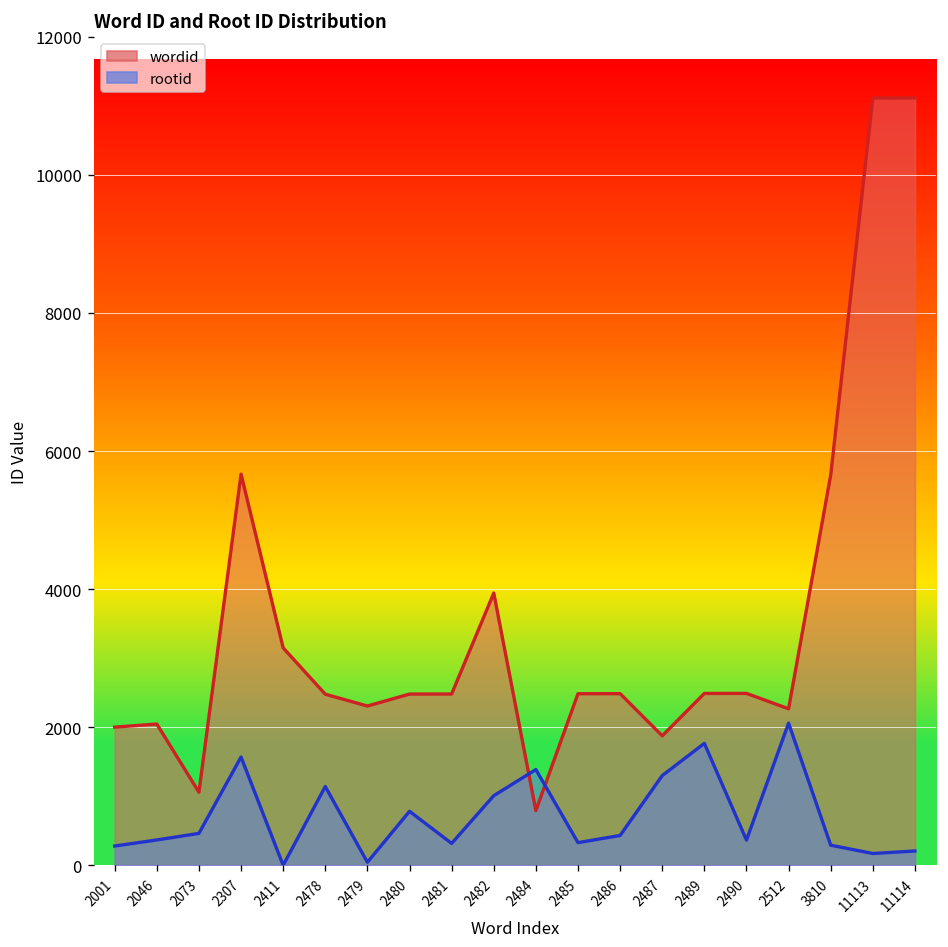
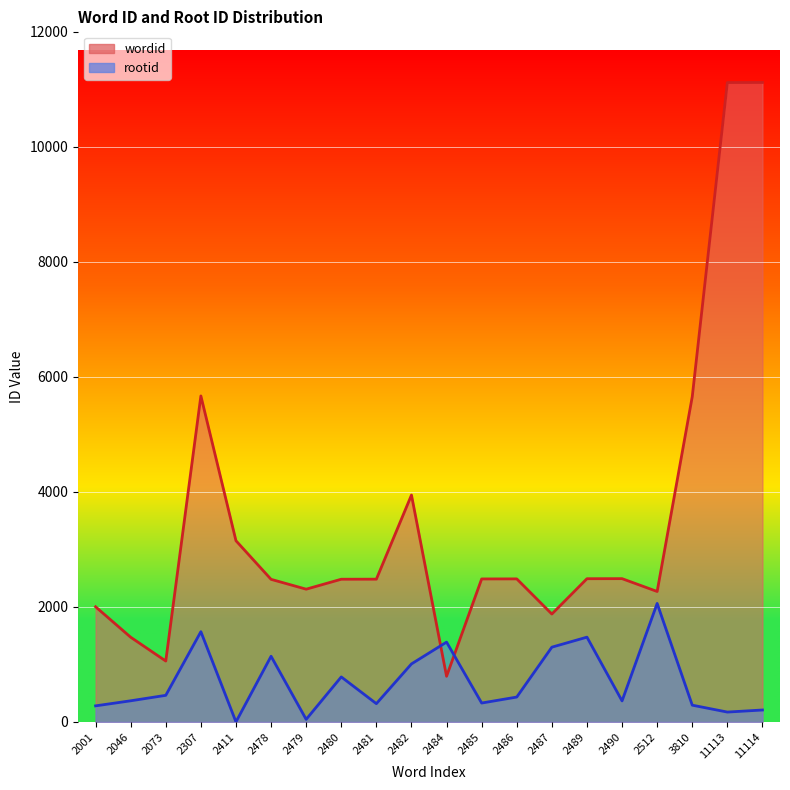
wordid, 2046: 2000 -> 1500
rootid, 2489: 1800 -> 1500
